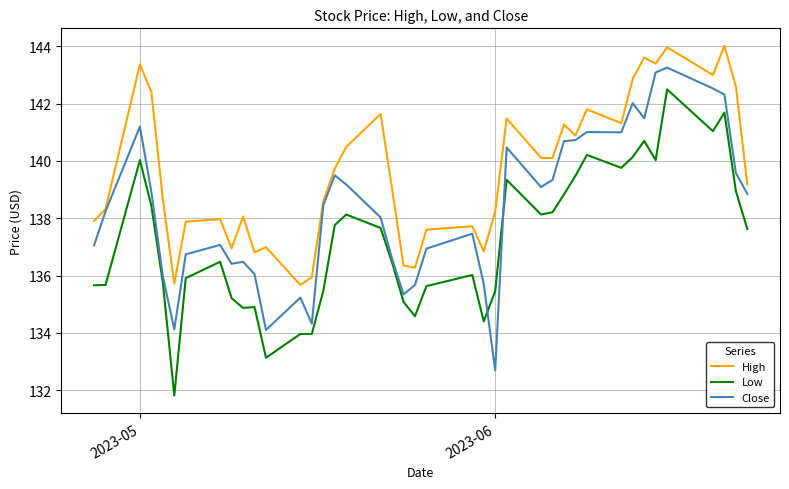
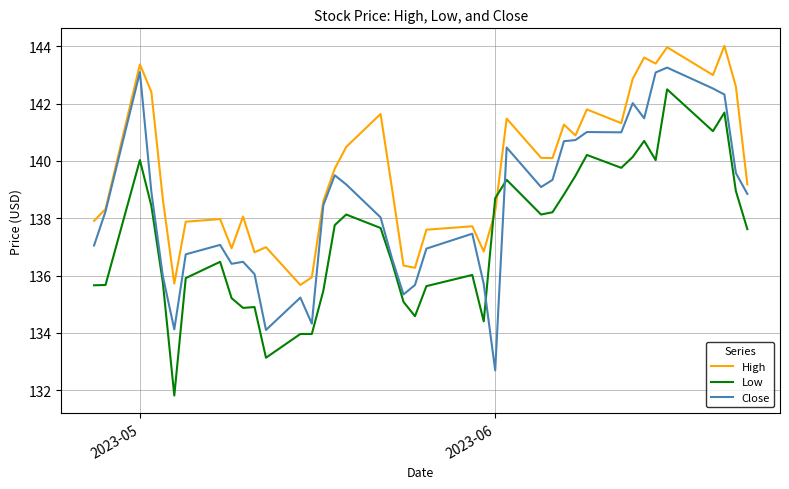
Close, 2023-05: 141.2 -> 143.1
Low, 2023-06: 135.5 -> 138.7
